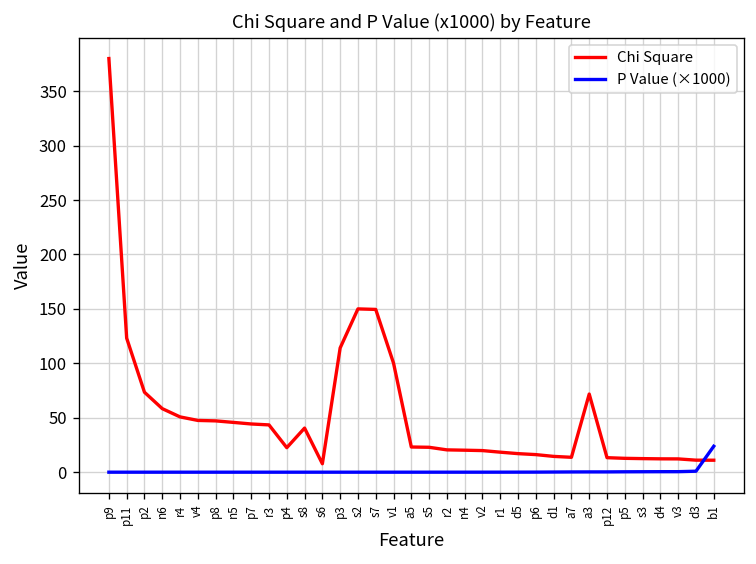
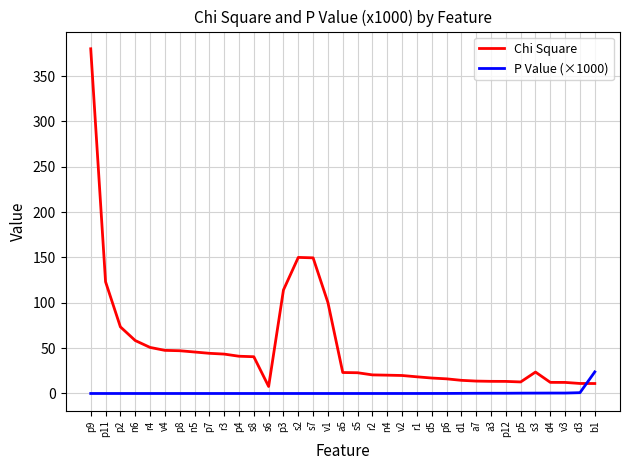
Chi Square, p4: 20 -> 40
Chi Square, a3: 70 -> 10
Chi Square, s3: 10 -> 20
